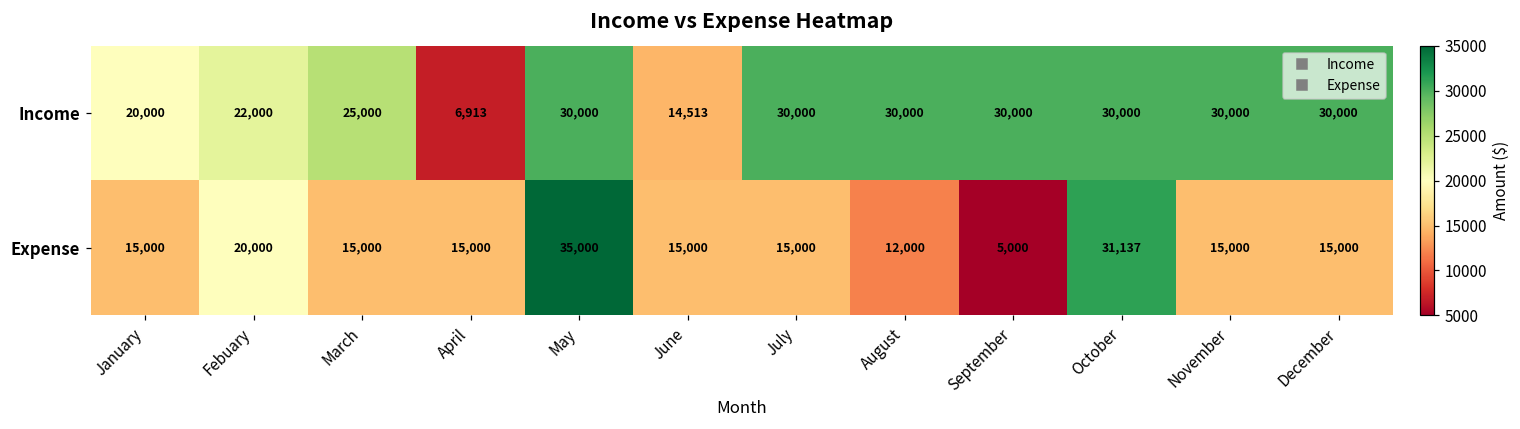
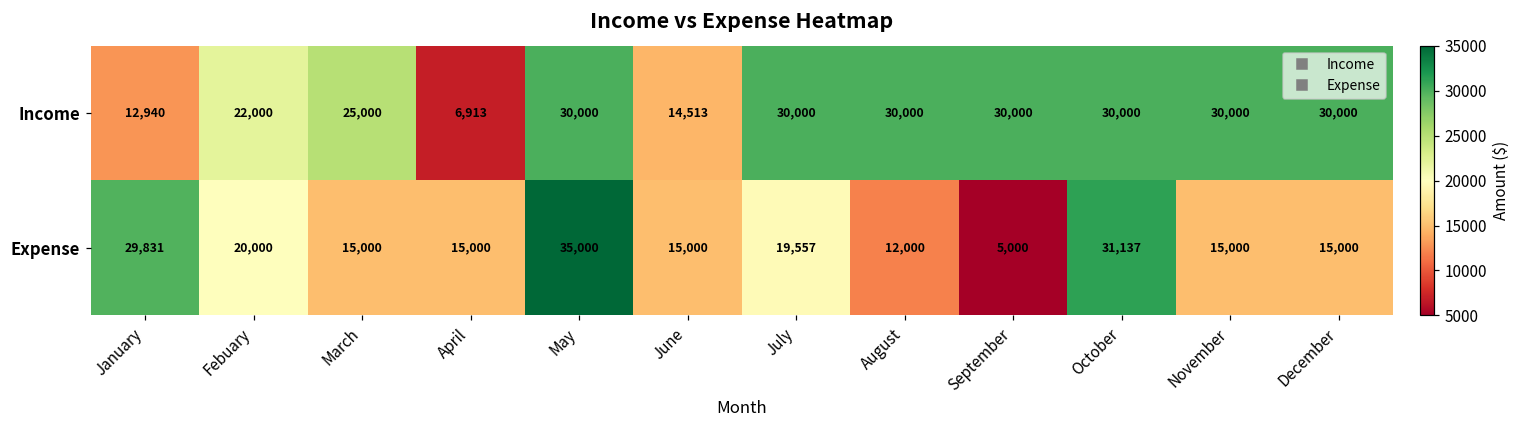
Income, January: 20,000 -> 12,940
Expense, January: 15,000 -> 29,831
Expense, July: 15,000 -> 19,557
